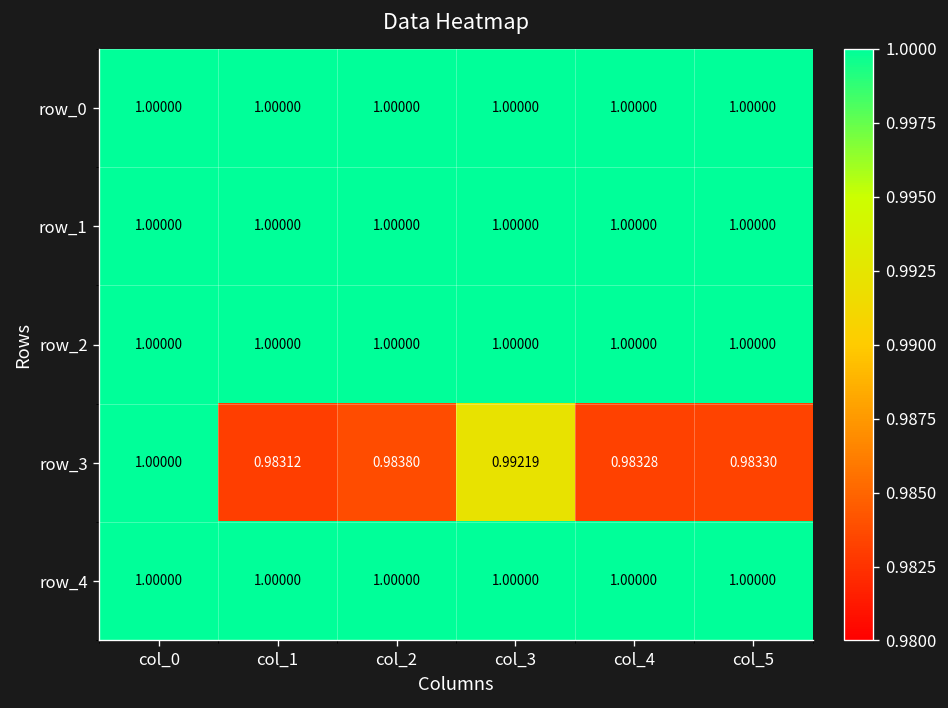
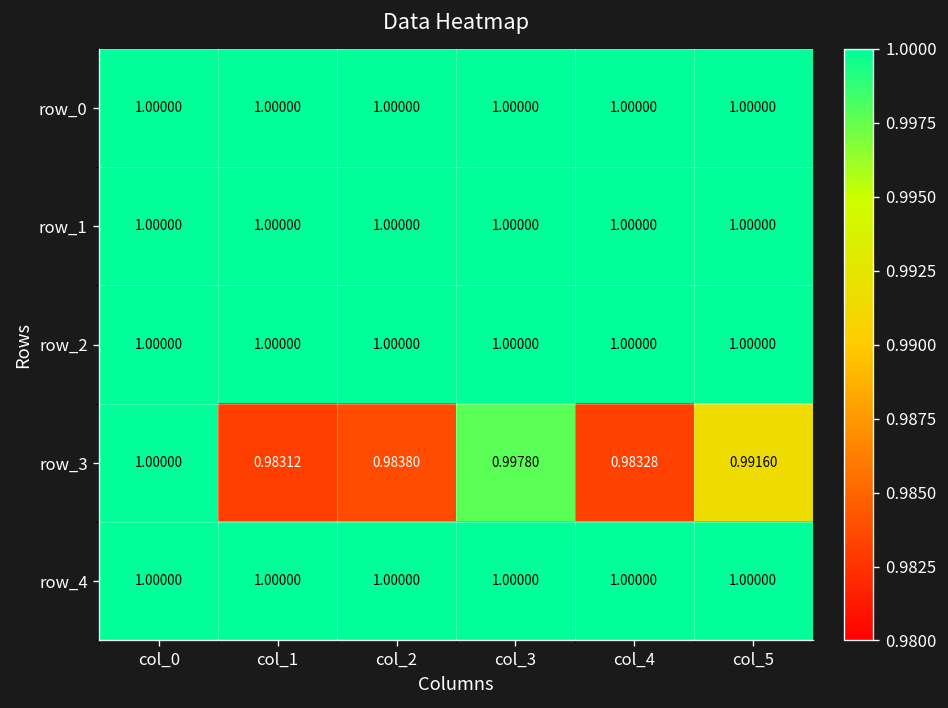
row_3, col_3: 0.99219 -> 0.99780
row_3, col_5: 0.98330 -> 0.99160
